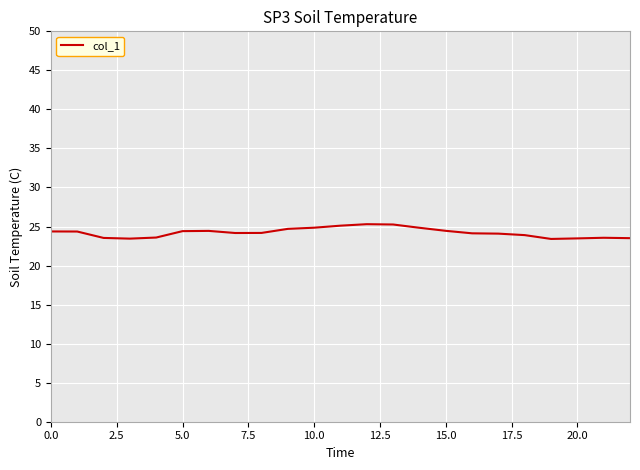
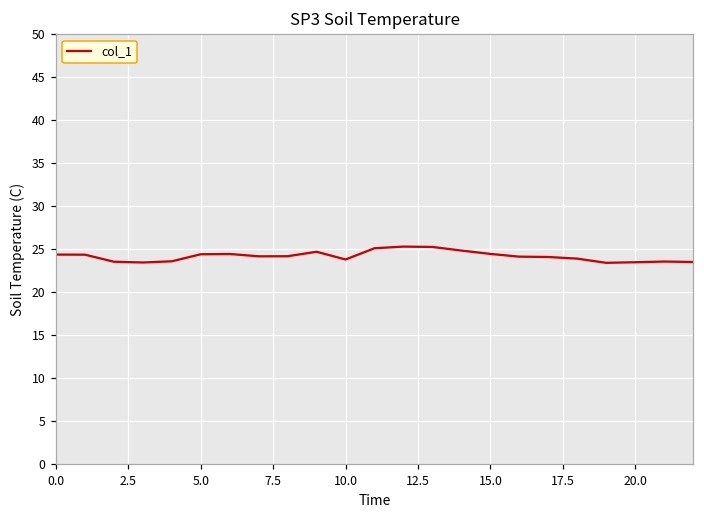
10.0: 25 -> 24
